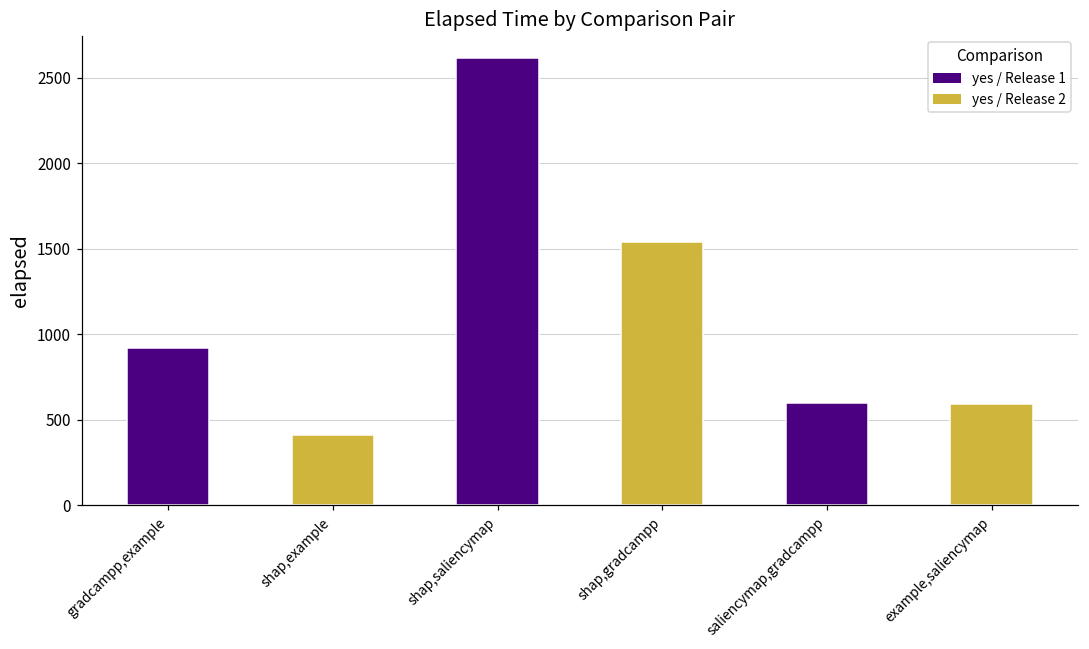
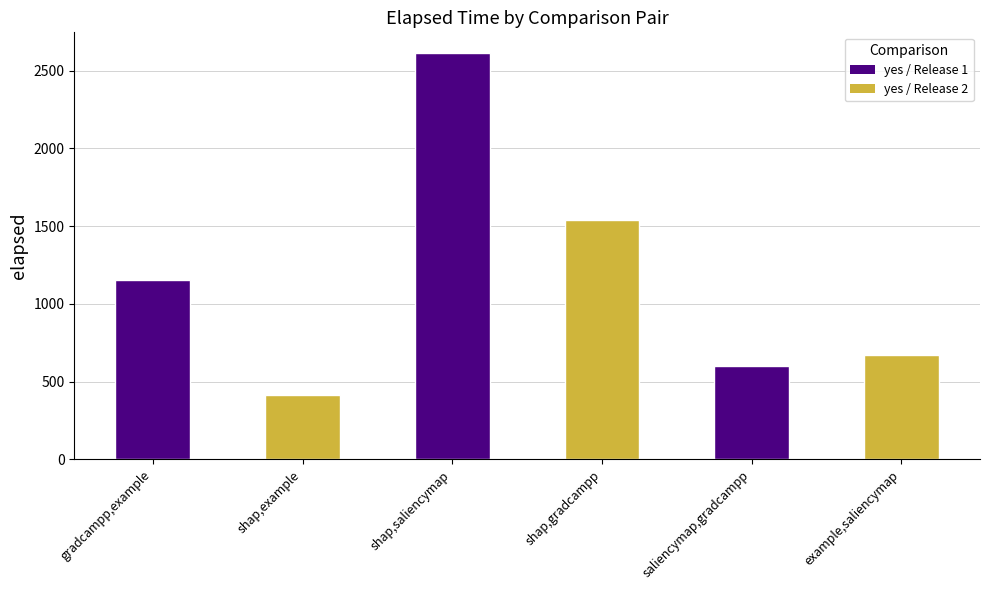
gradcampp,example: 920 -> 1150
example,saliencymap: 590 -> 670
